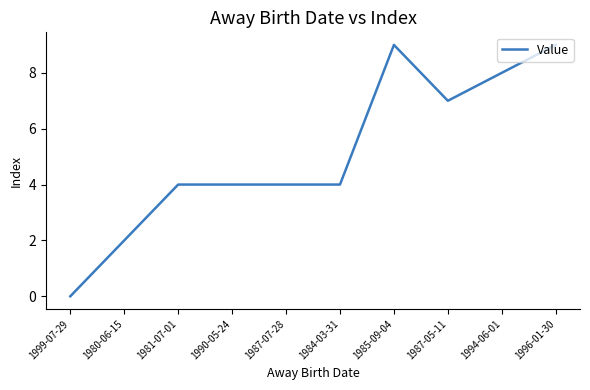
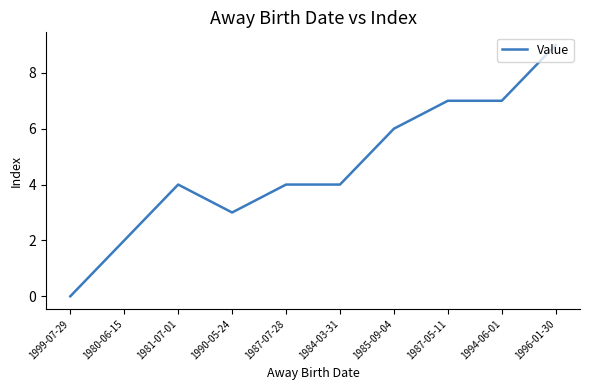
1990-05-24: 4 -> 3
1985-09-04: 9 -> 6
1994-06-01: 8 -> 7
